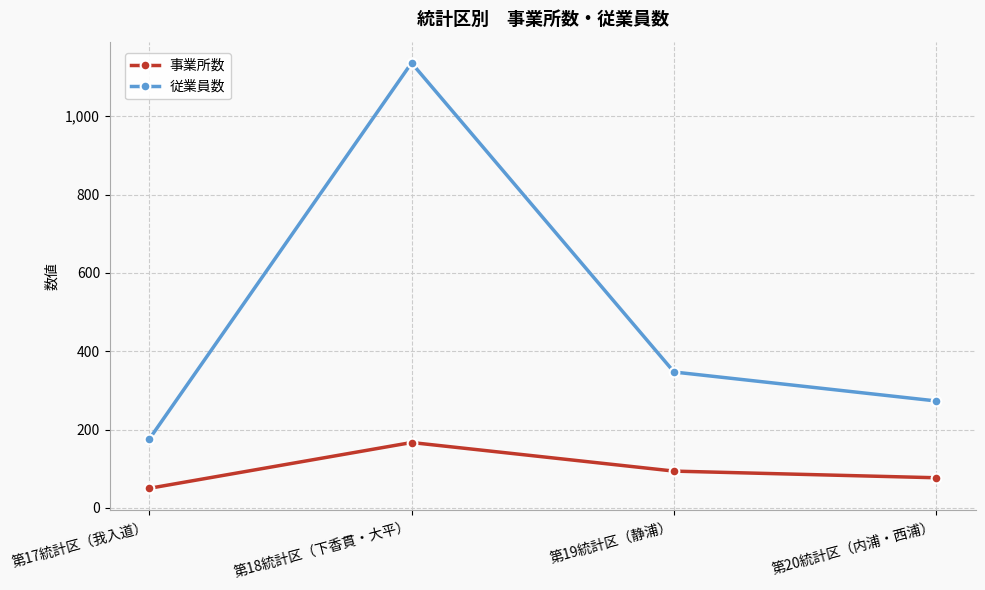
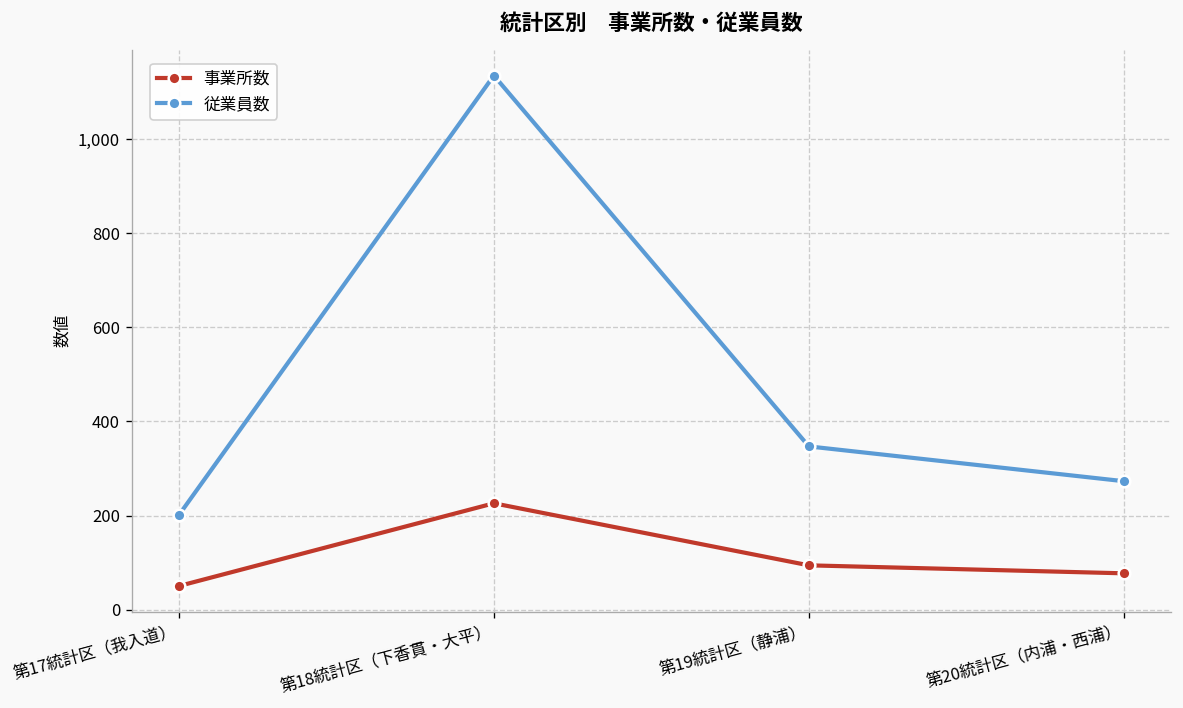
従業員数, 第17統計区（我入道）: 180 -> 200
事業所数, 第18統計区（下香貫・大平）: 170 -> 230
